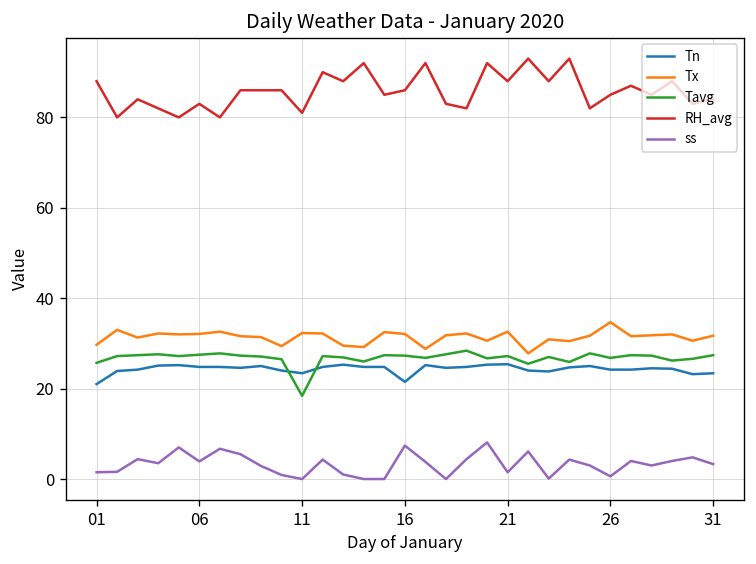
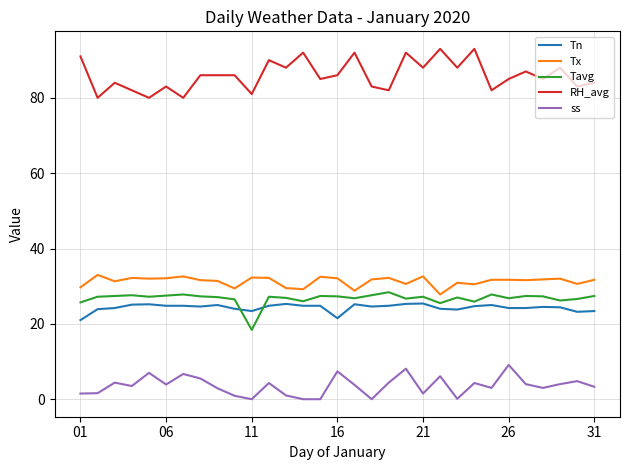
RH_avg, 01: 88 -> 91
Tx, 26: 35 -> 32
ss, 26: 1 -> 9
